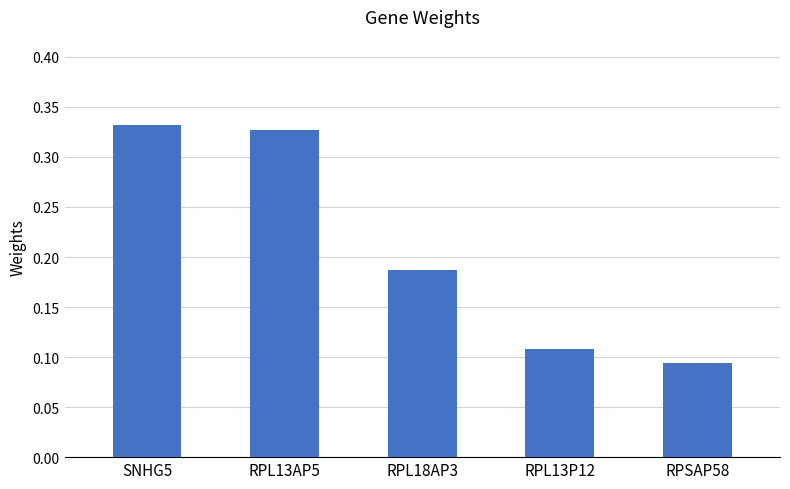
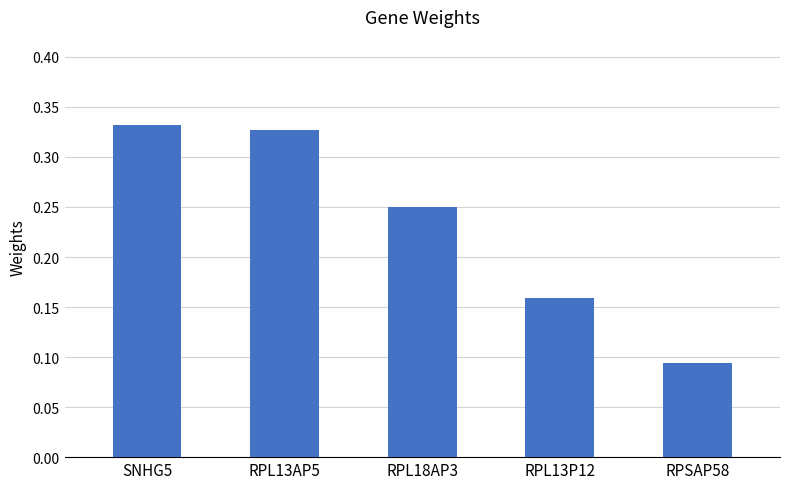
RPL18AP3: 0.187 -> 0.250
RPL13P12: 0.108 -> 0.159
